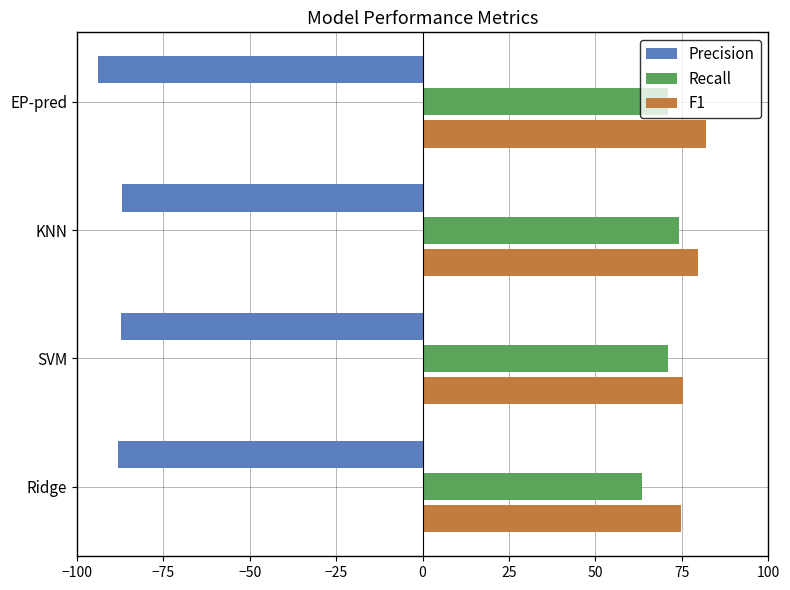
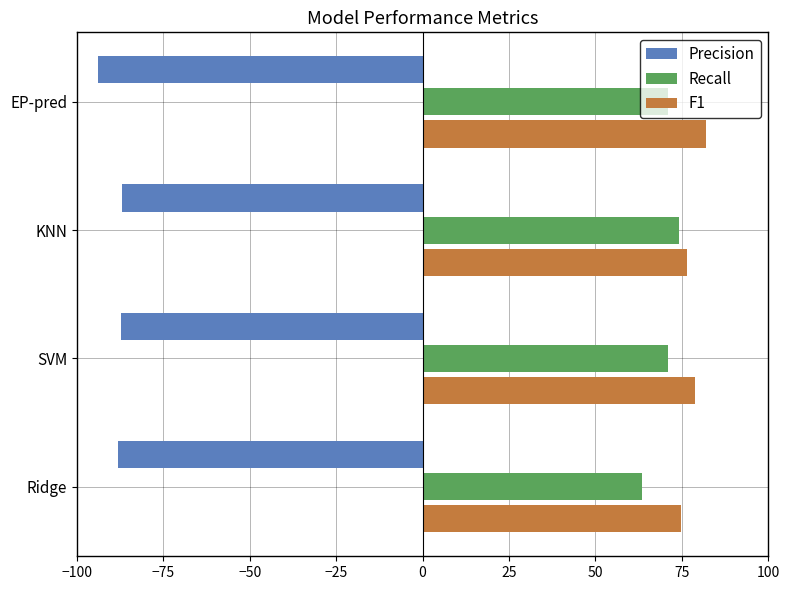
F1, KNN: 80 -> 77
F1, SVM: 75 -> 79
